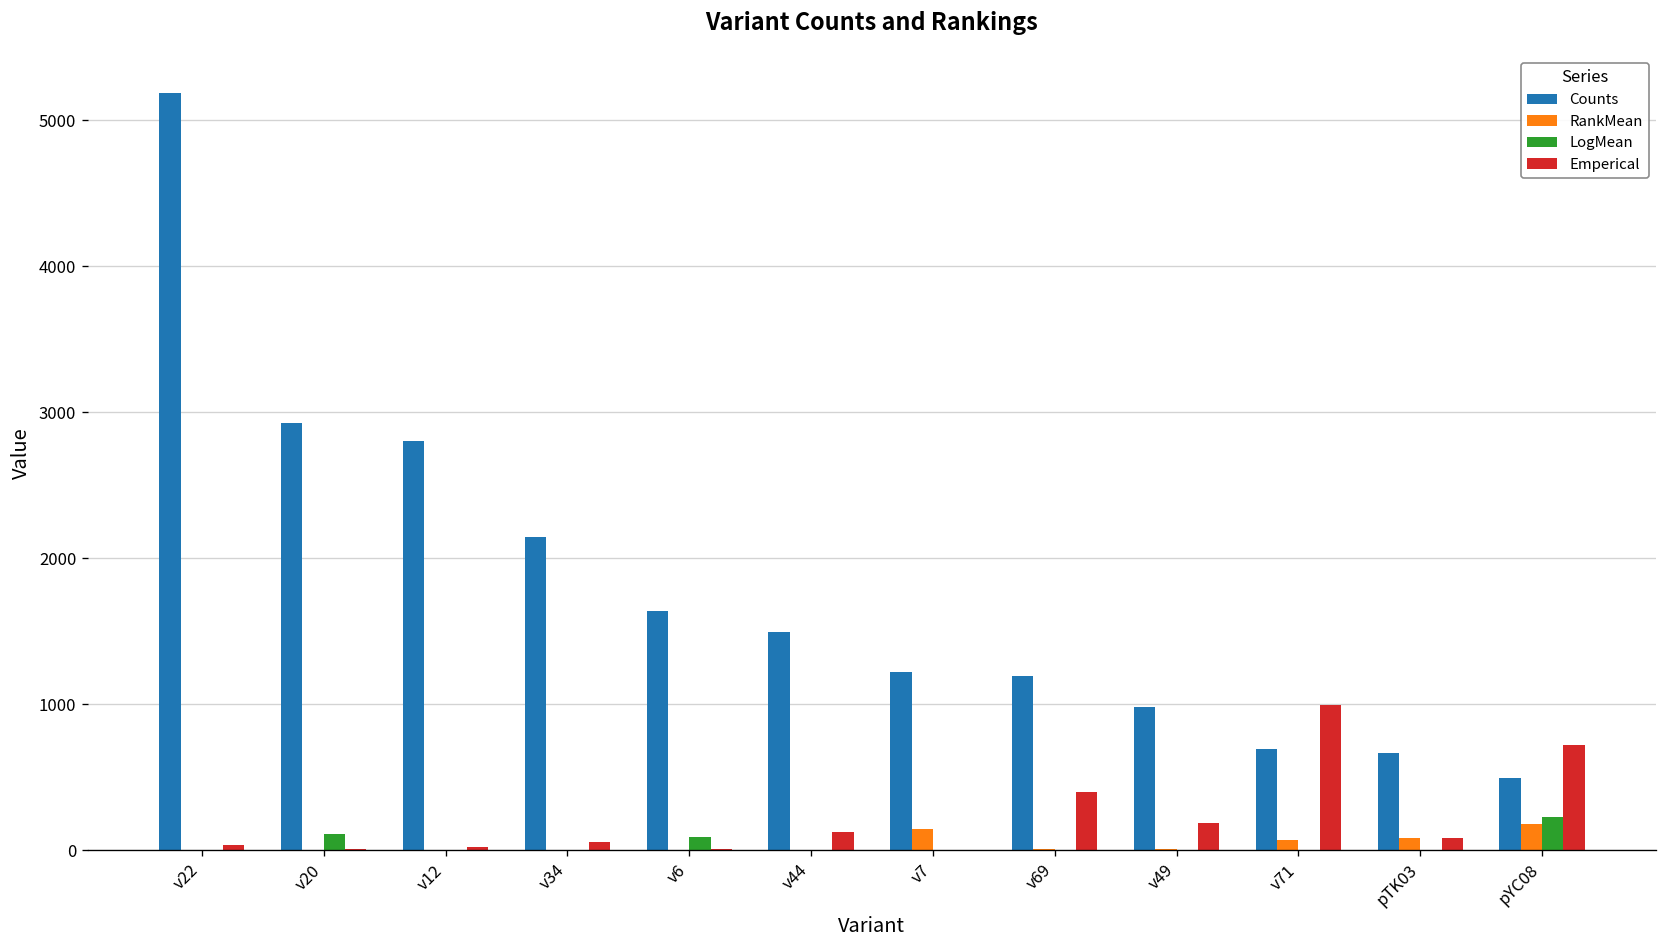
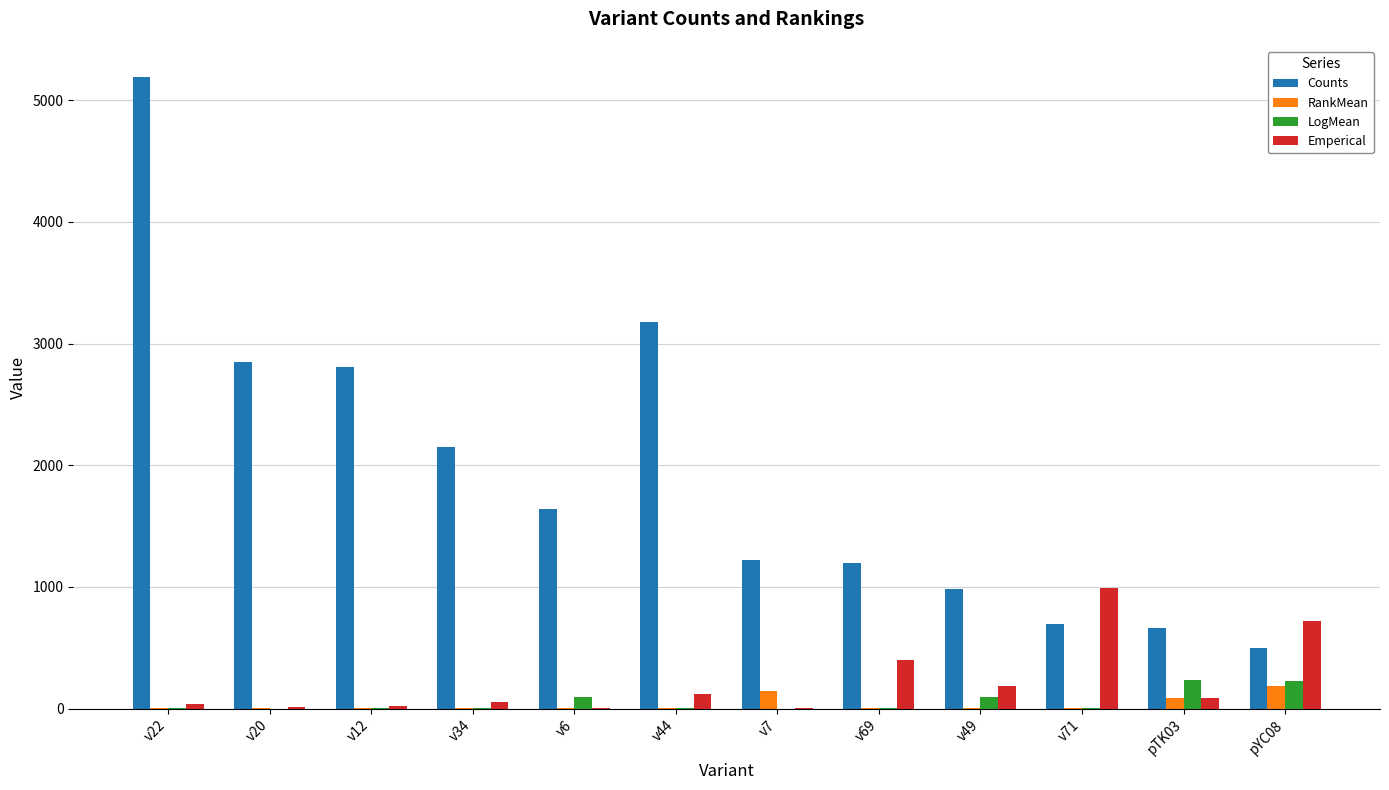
Counts, v20: 2930 -> 2850
LogMean, v20: 110 -> 0
Counts, v44: 1500 -> 3180
LogMean, v49: 0 -> 100
RankMean, v71: 70 -> 10
LogMean, pTK03: 0 -> 240
